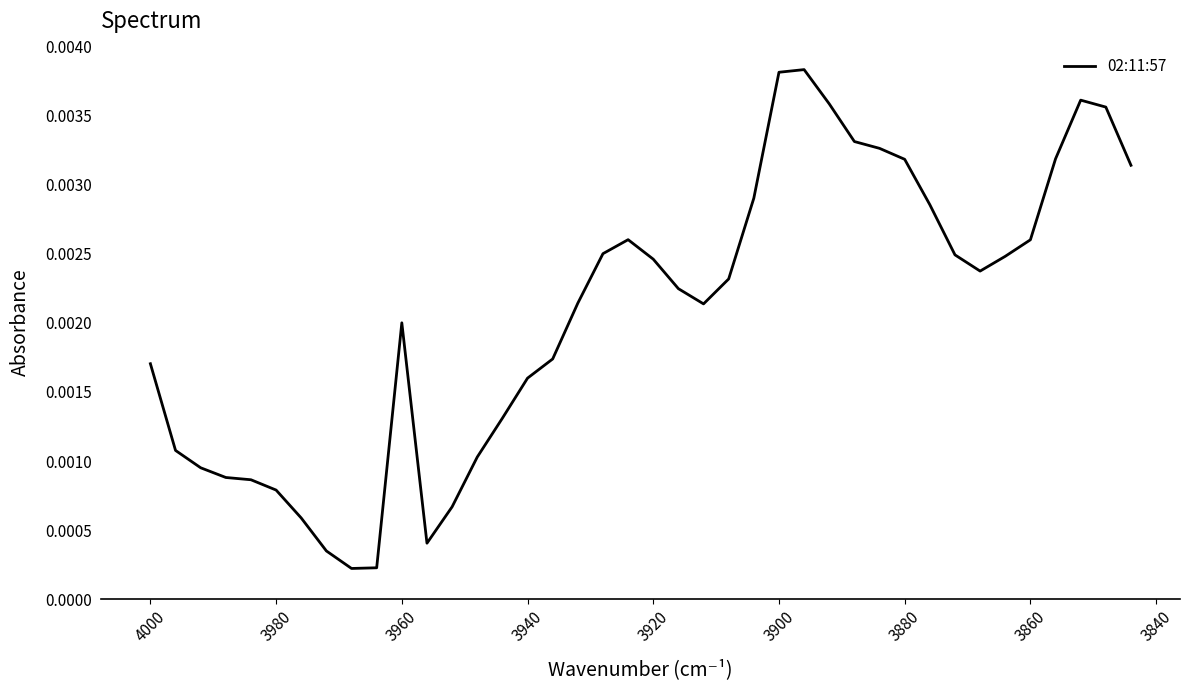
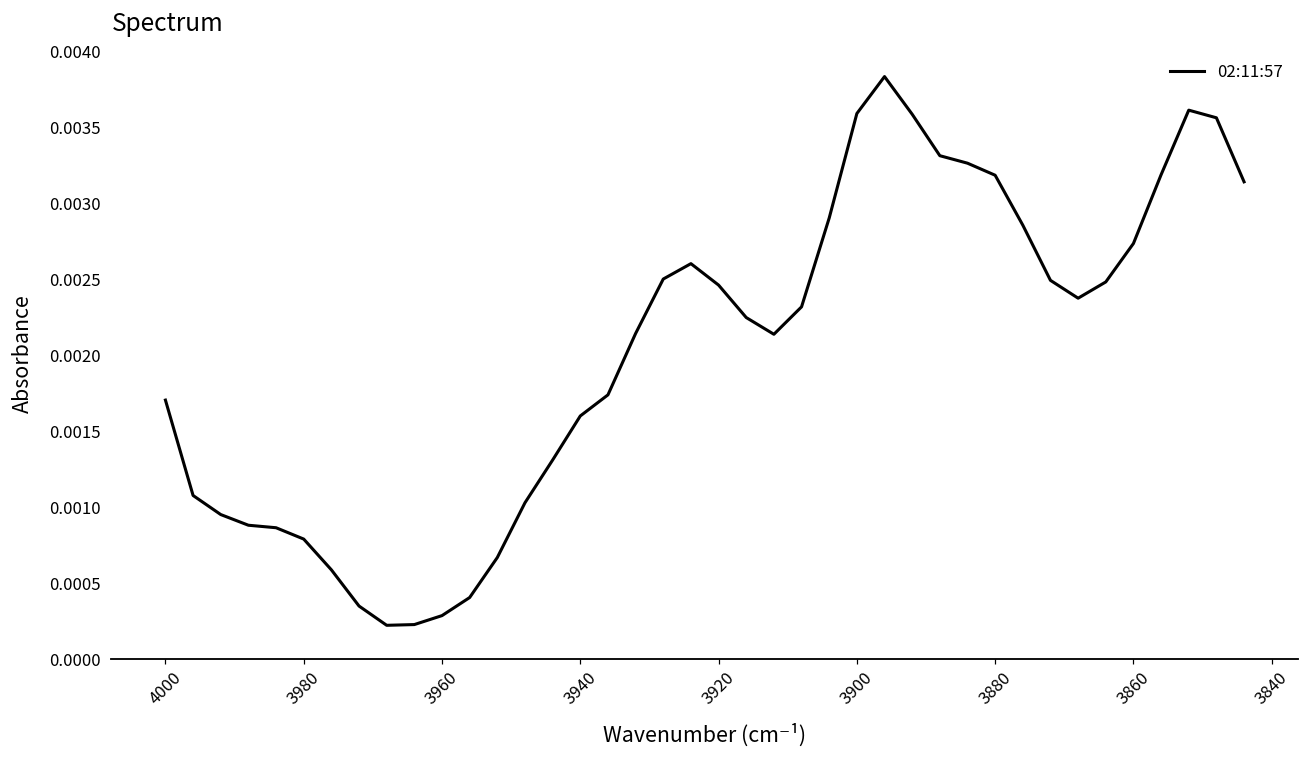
3960: 0.00200 -> 0.00029
3900: 0.00381 -> 0.00359
3860: 0.00260 -> 0.00273
